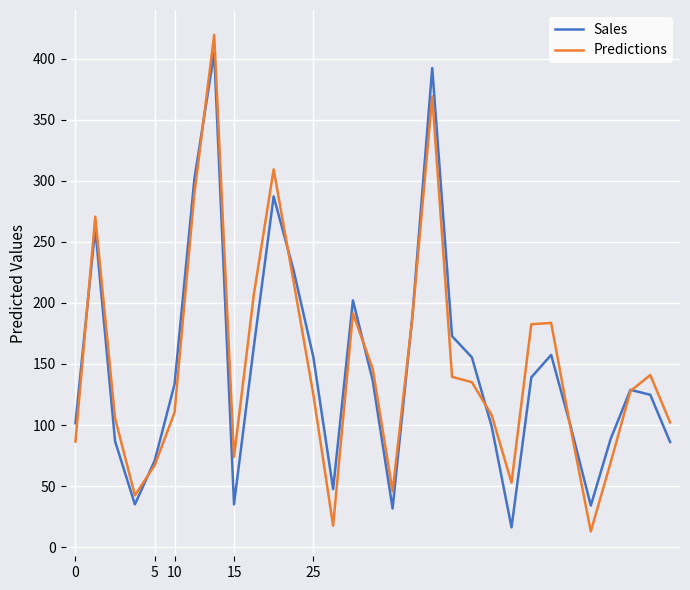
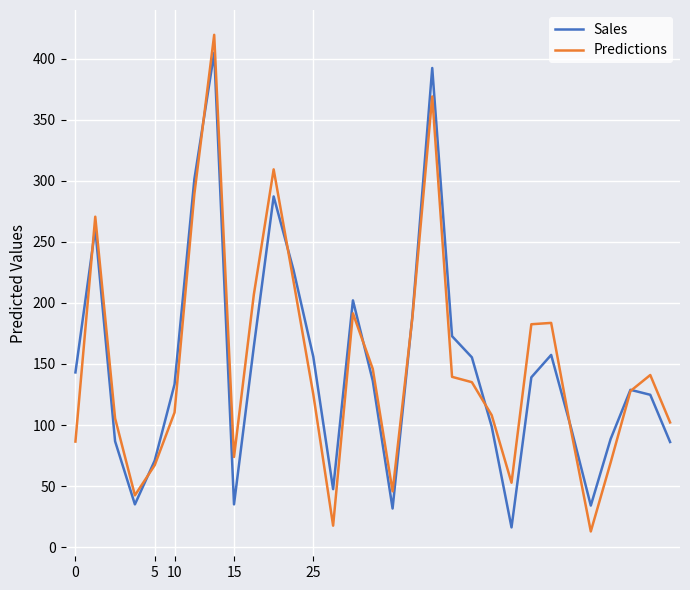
Sales, 0: 101 -> 143
